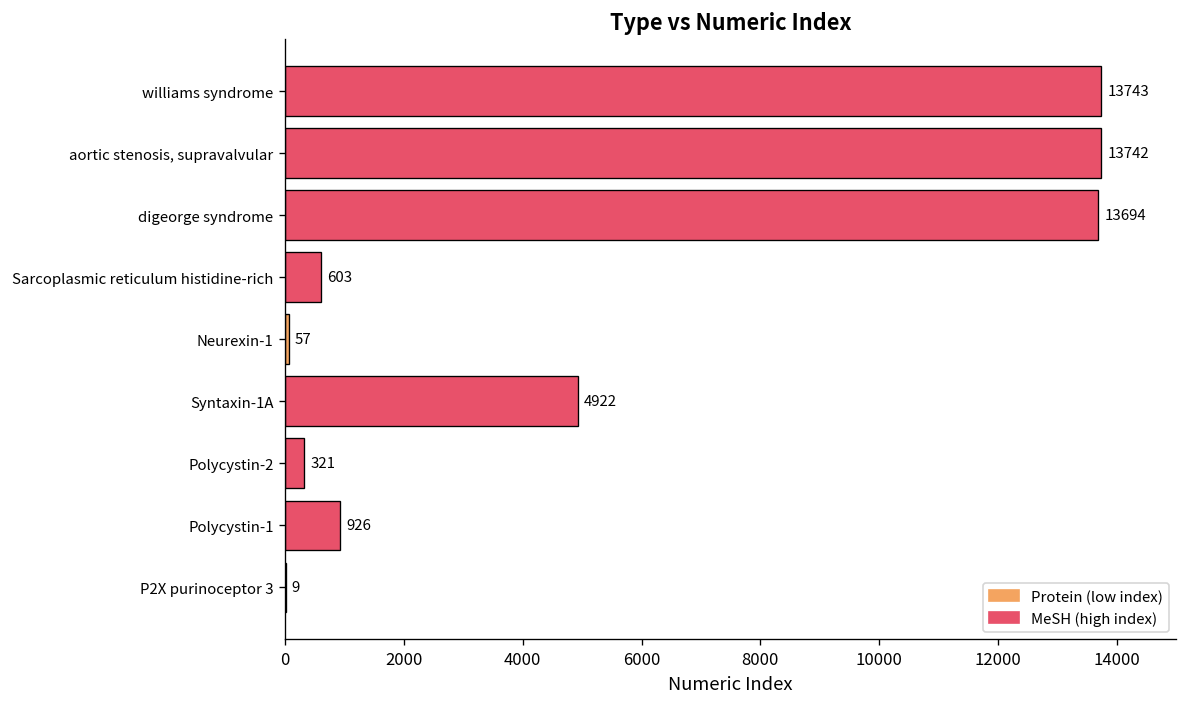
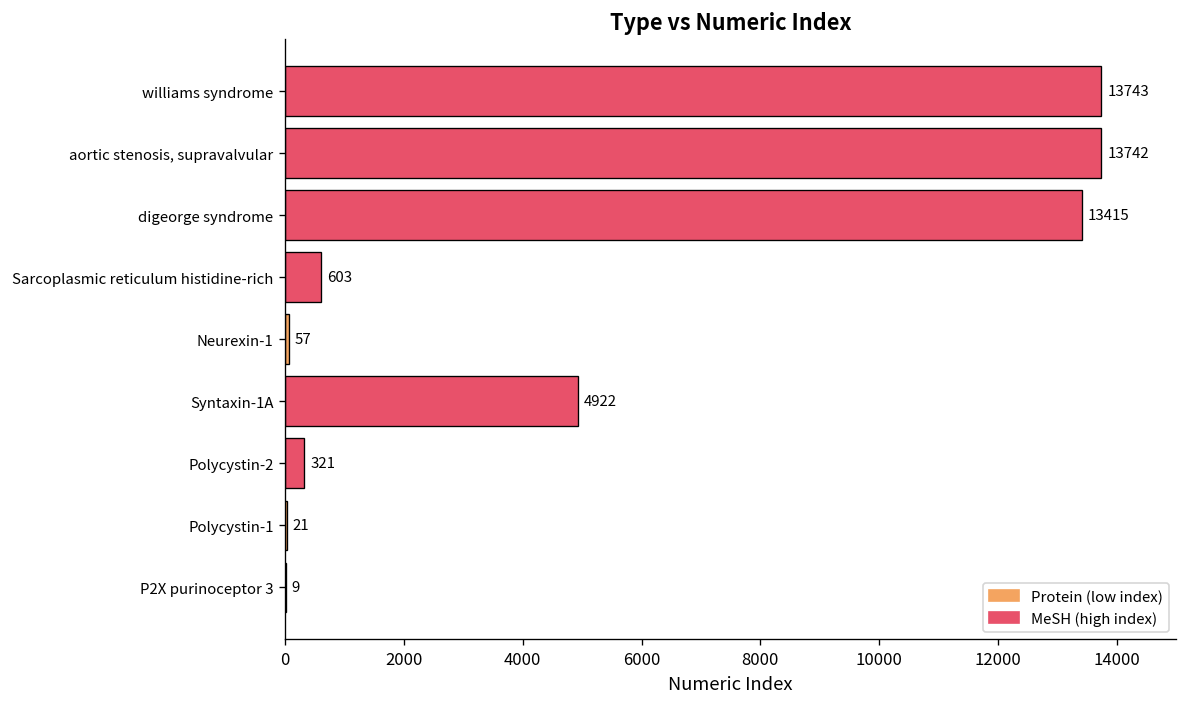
digeorge syndrome: 13694 -> 13415
Polycystin-1: 926 -> 21
